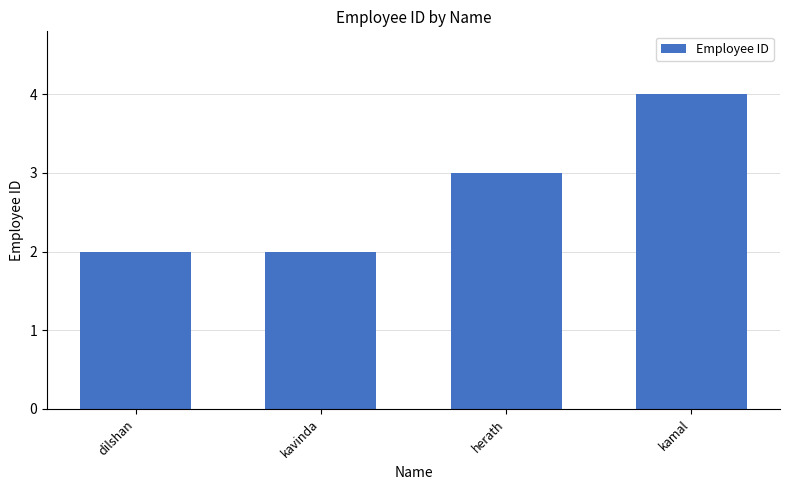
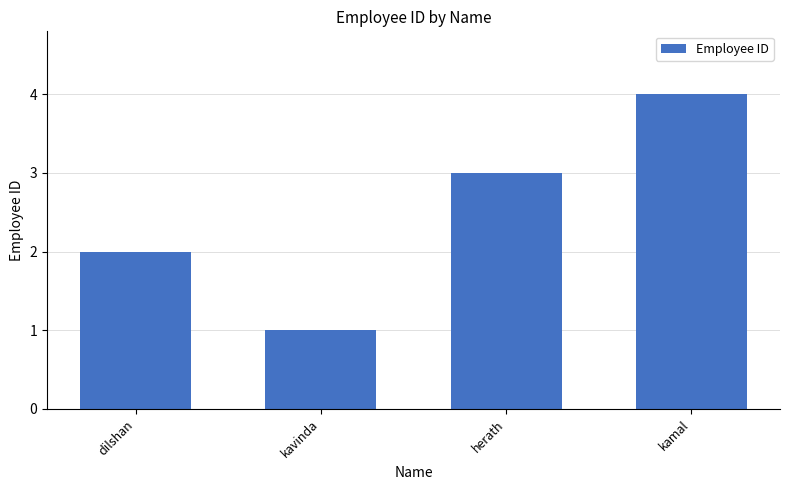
kavinda: 2 -> 1
